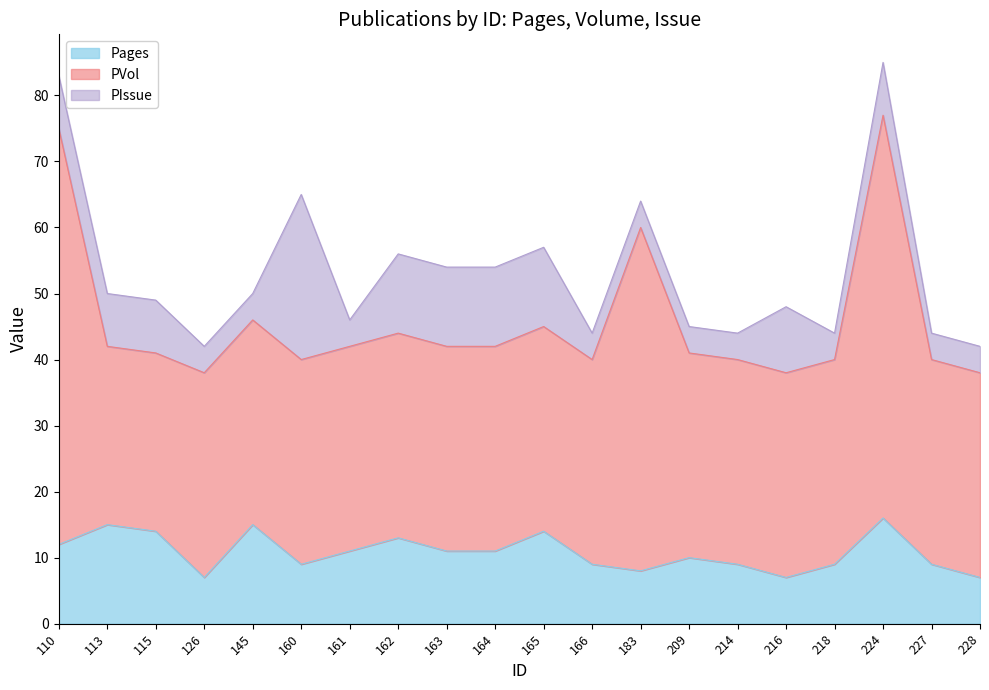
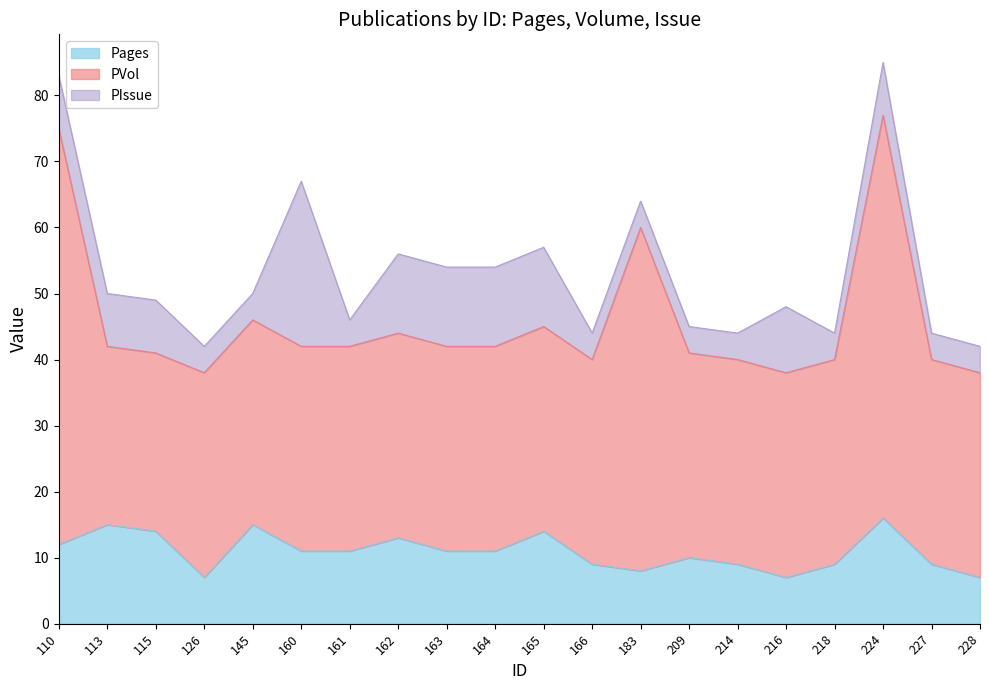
Pages, 160: 9 -> 11
